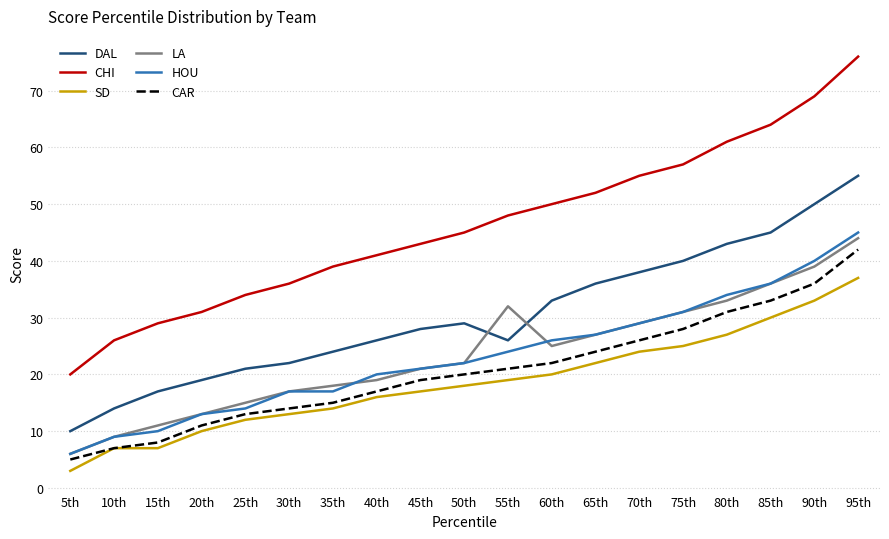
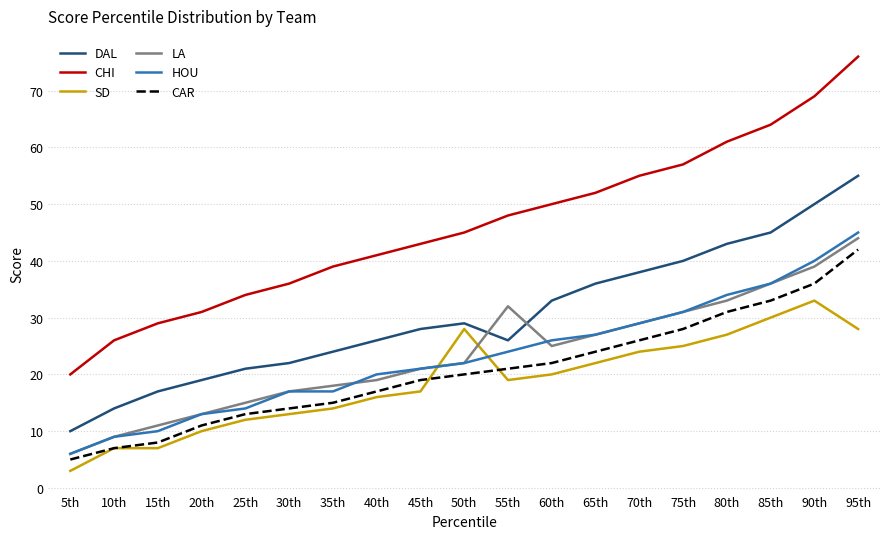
SD, 50th: 18 -> 28
SD, 95th: 37 -> 28
